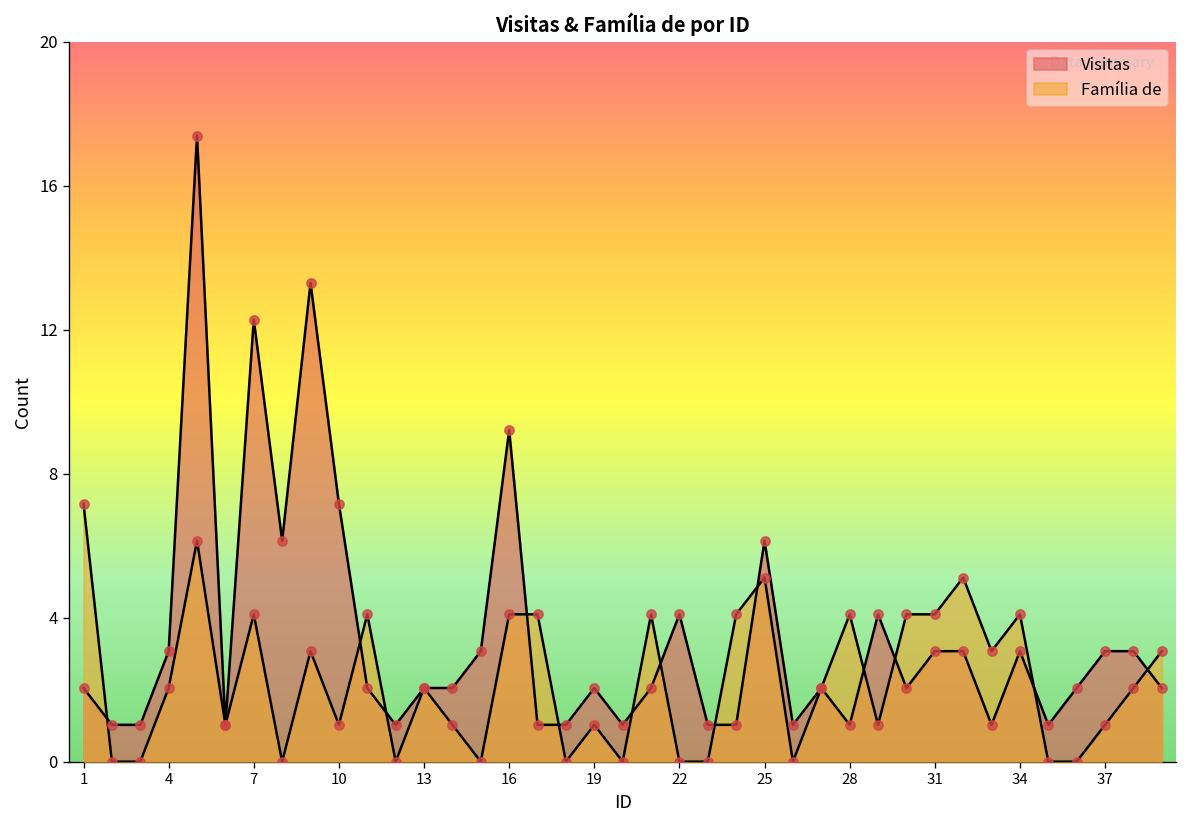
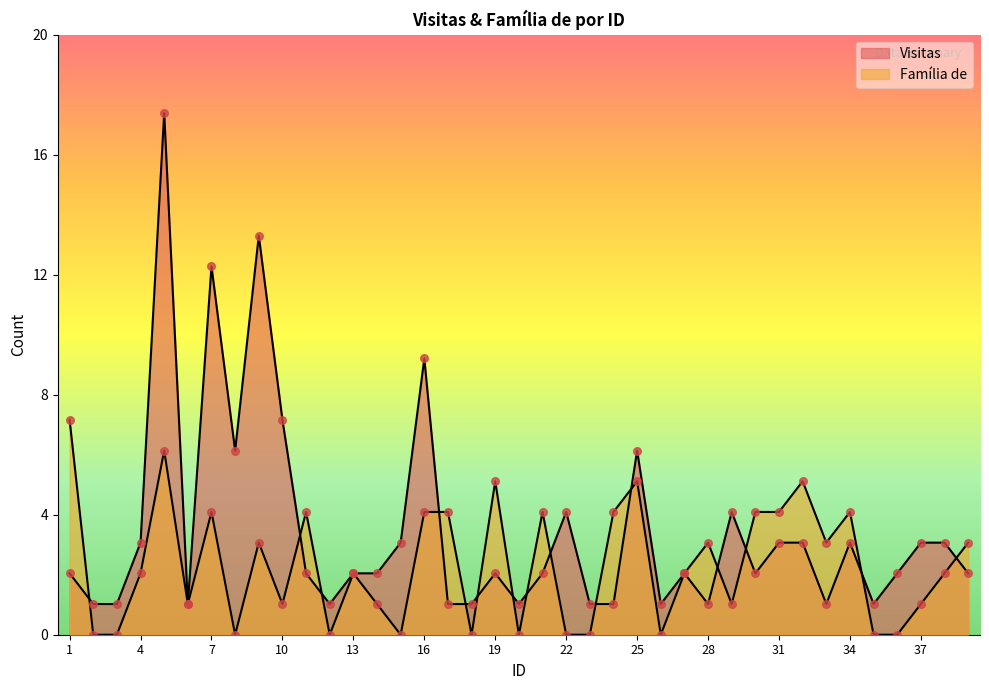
Família de, 19: 1 -> 5
Família de, 28: 4 -> 3
